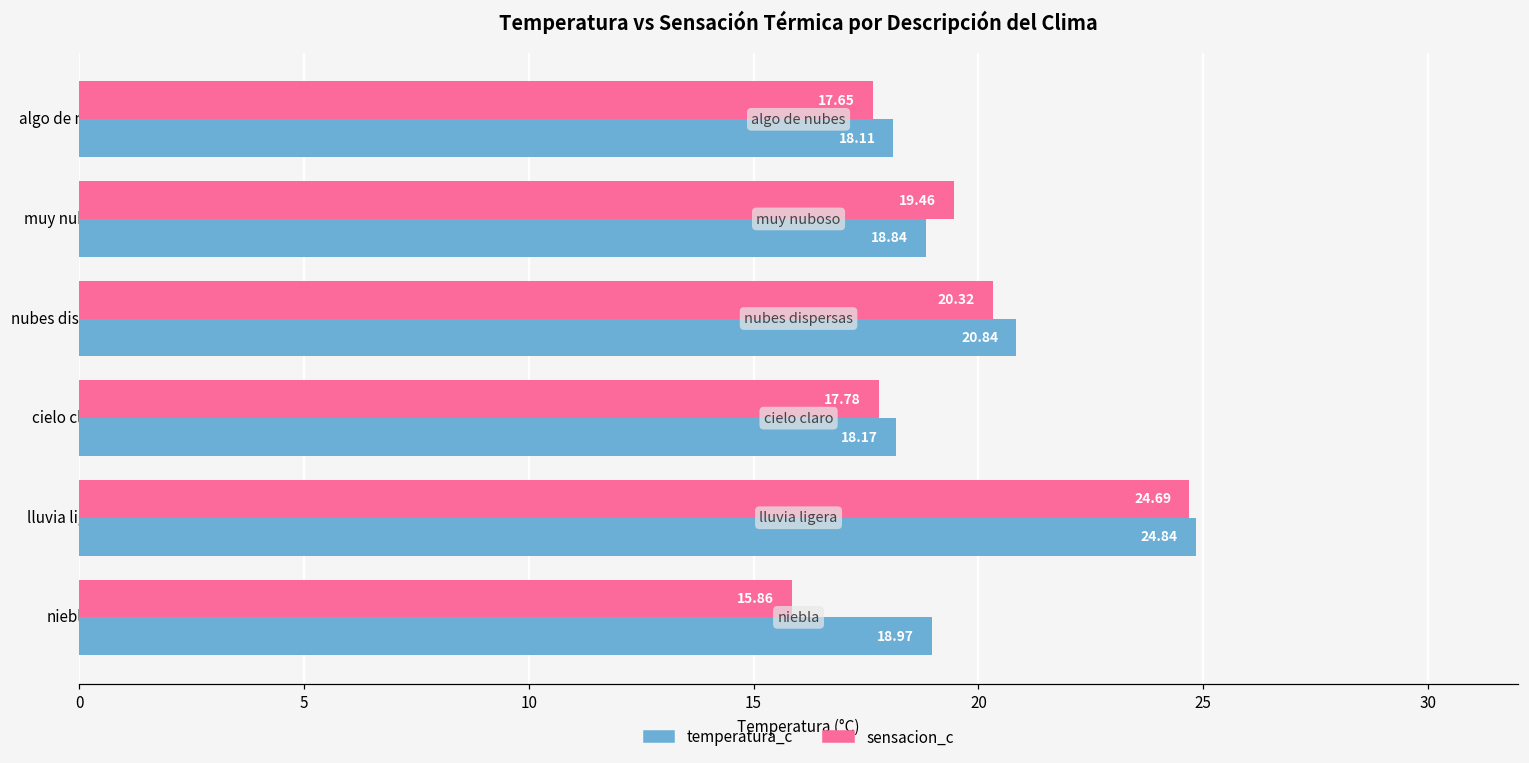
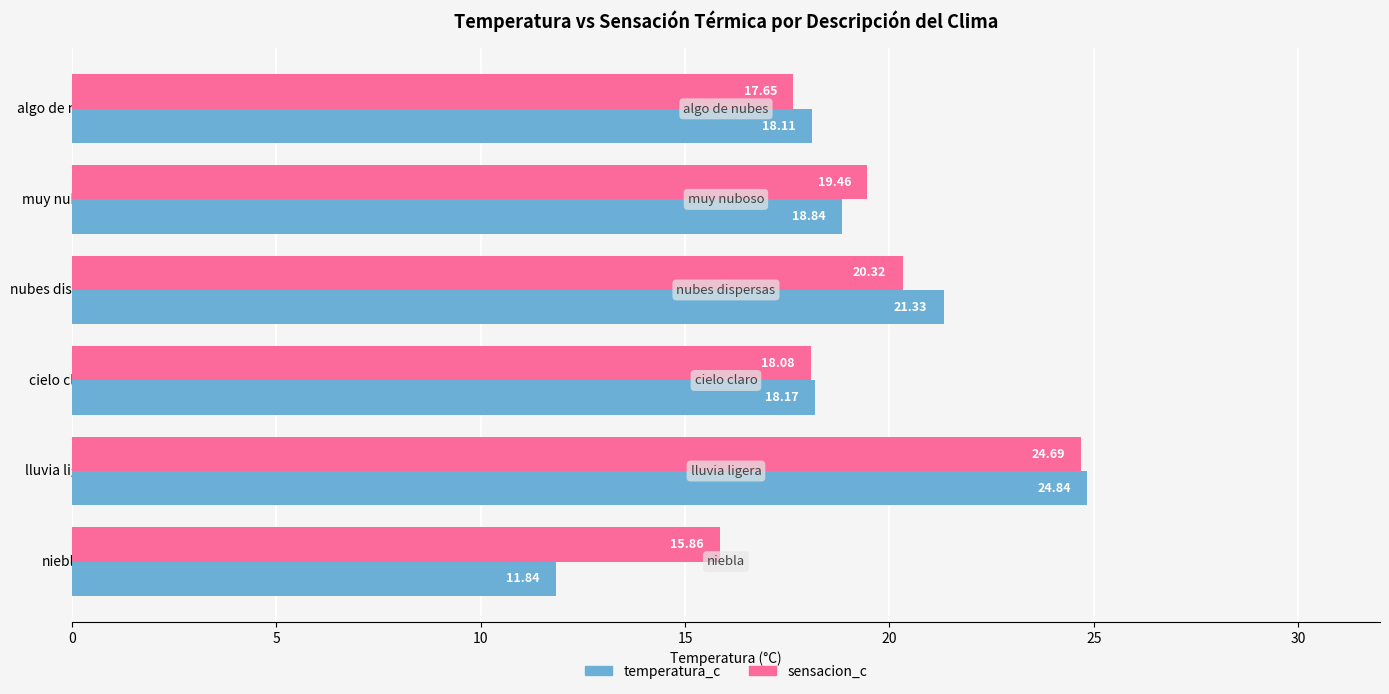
temperatura_c, nubes dispersas: 20.84 -> 21.33
sensacion_c, cielo claro: 17.78 -> 18.08
temperatura_c, niebla: 18.97 -> 11.84
